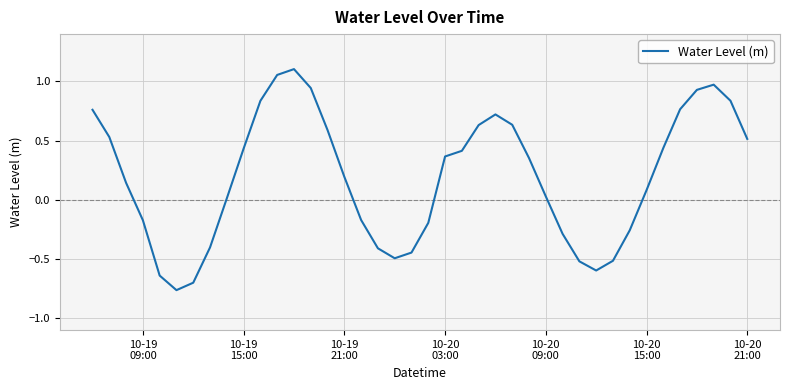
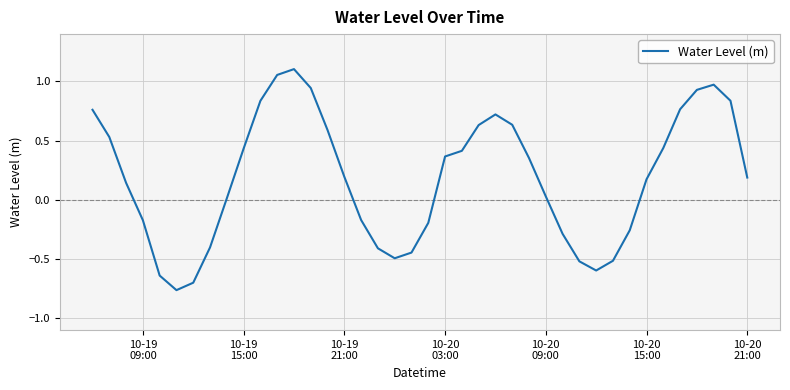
10-20 15:00: 0.08 -> 0.17
10-20 21:00: 0.51 -> 0.19
